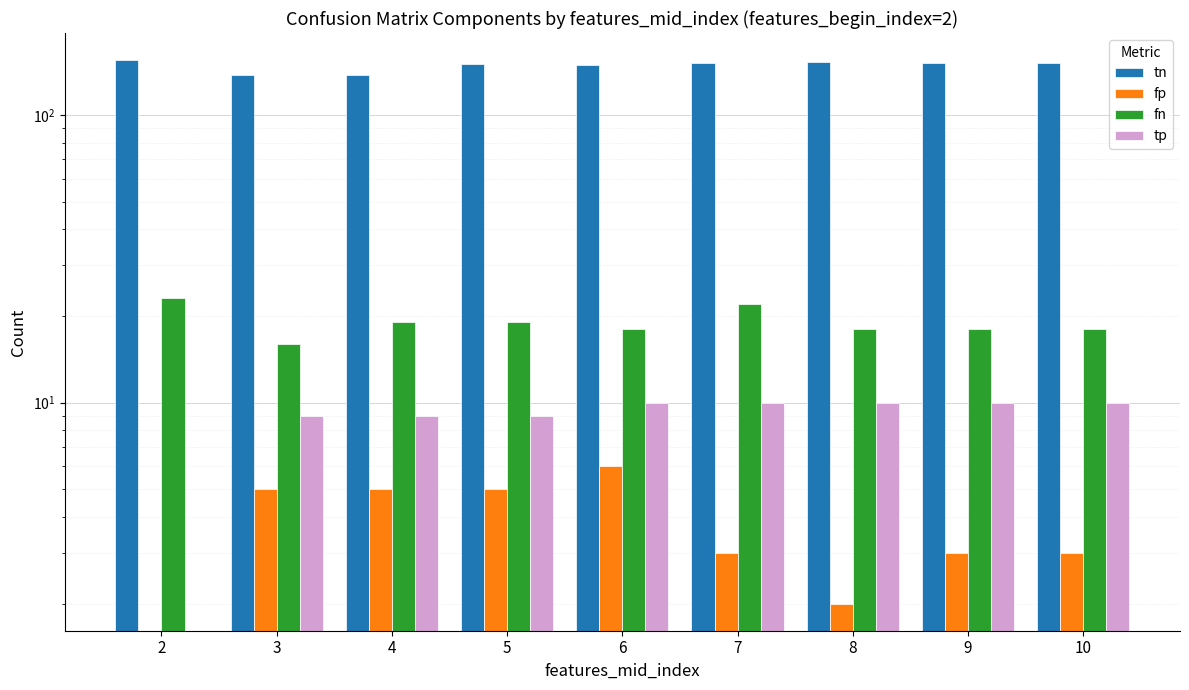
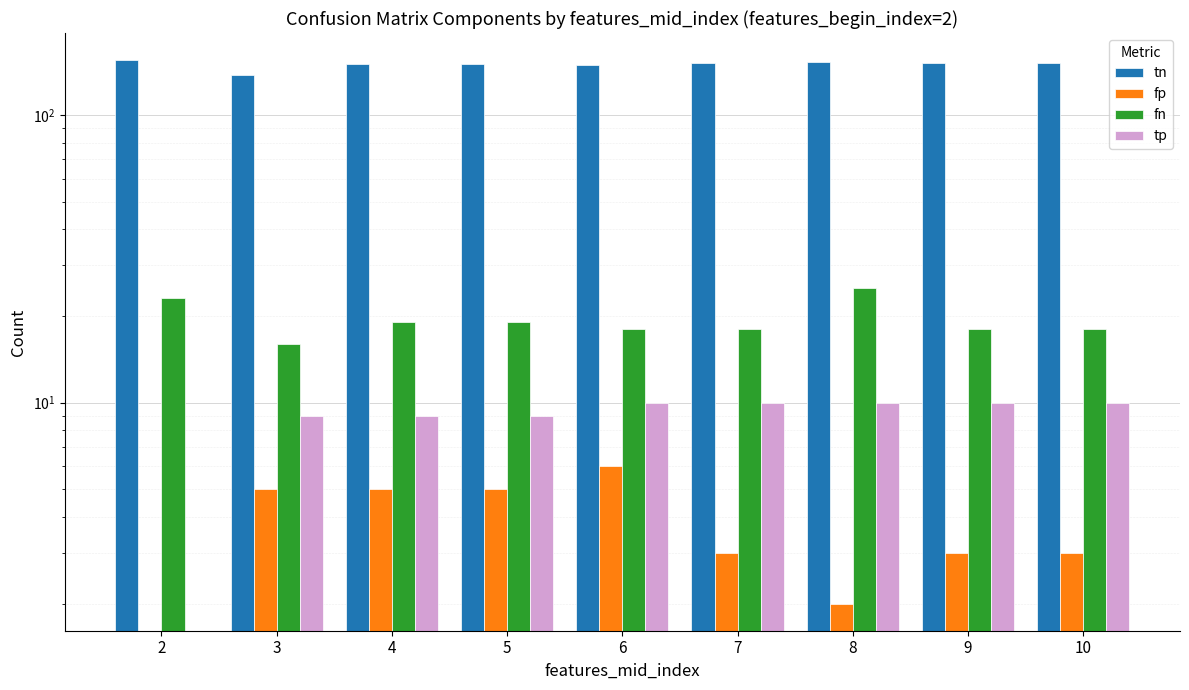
tn, 4: 140 -> 150
fn, 7: 22 -> 18
fn, 8: 18 -> 25
